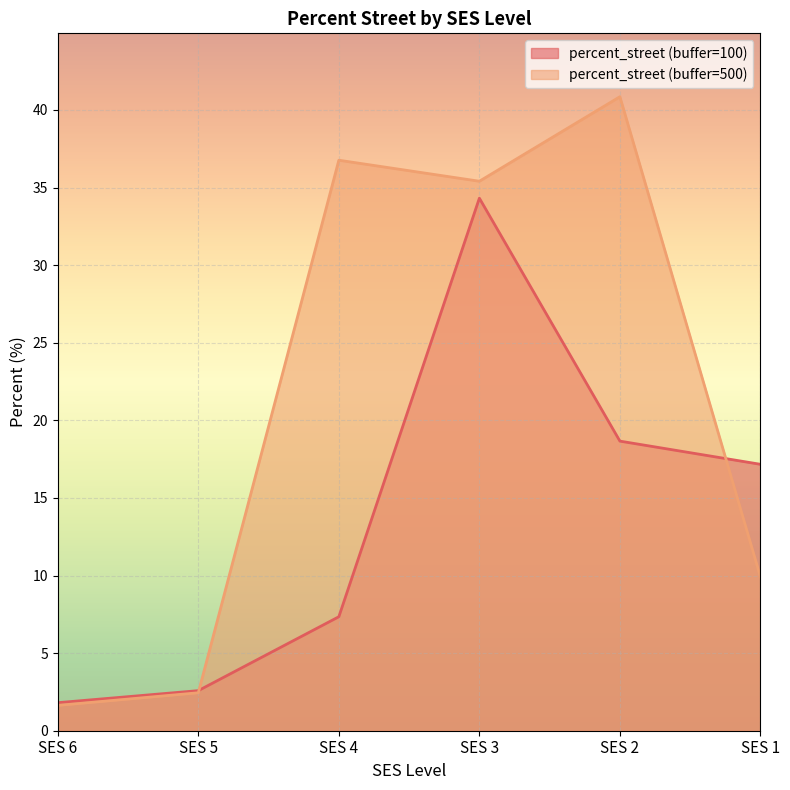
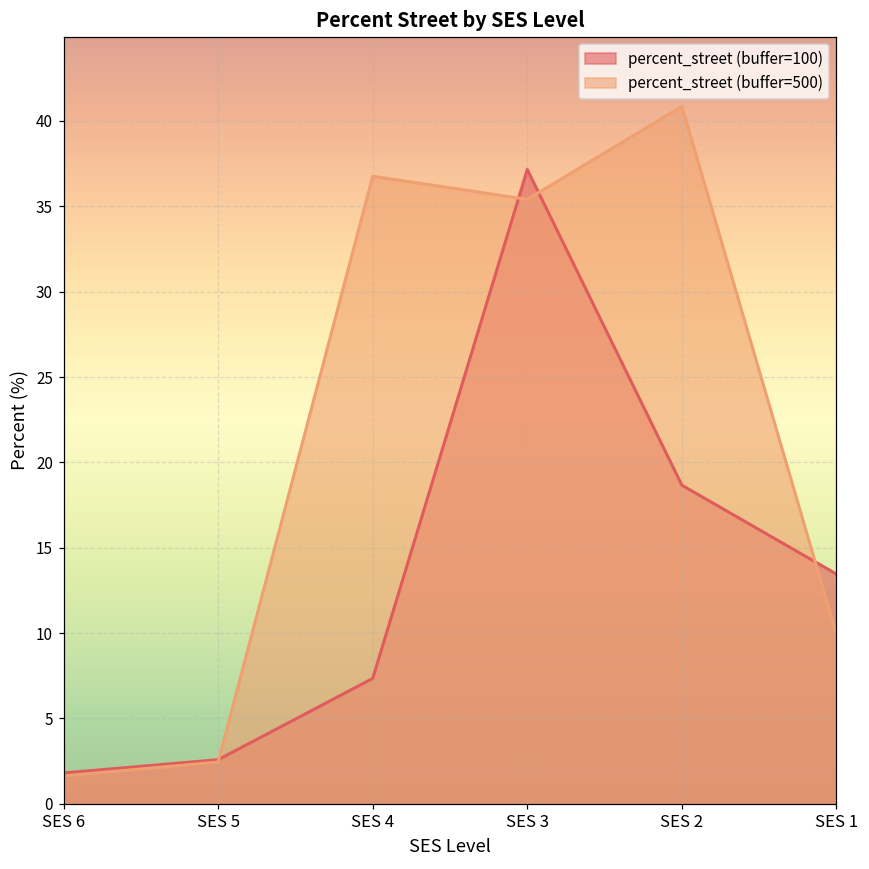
percent_street (buffer=100), SES 3: 34.3 -> 37.2
percent_street (buffer=100), SES 1: 17.2 -> 13.5
